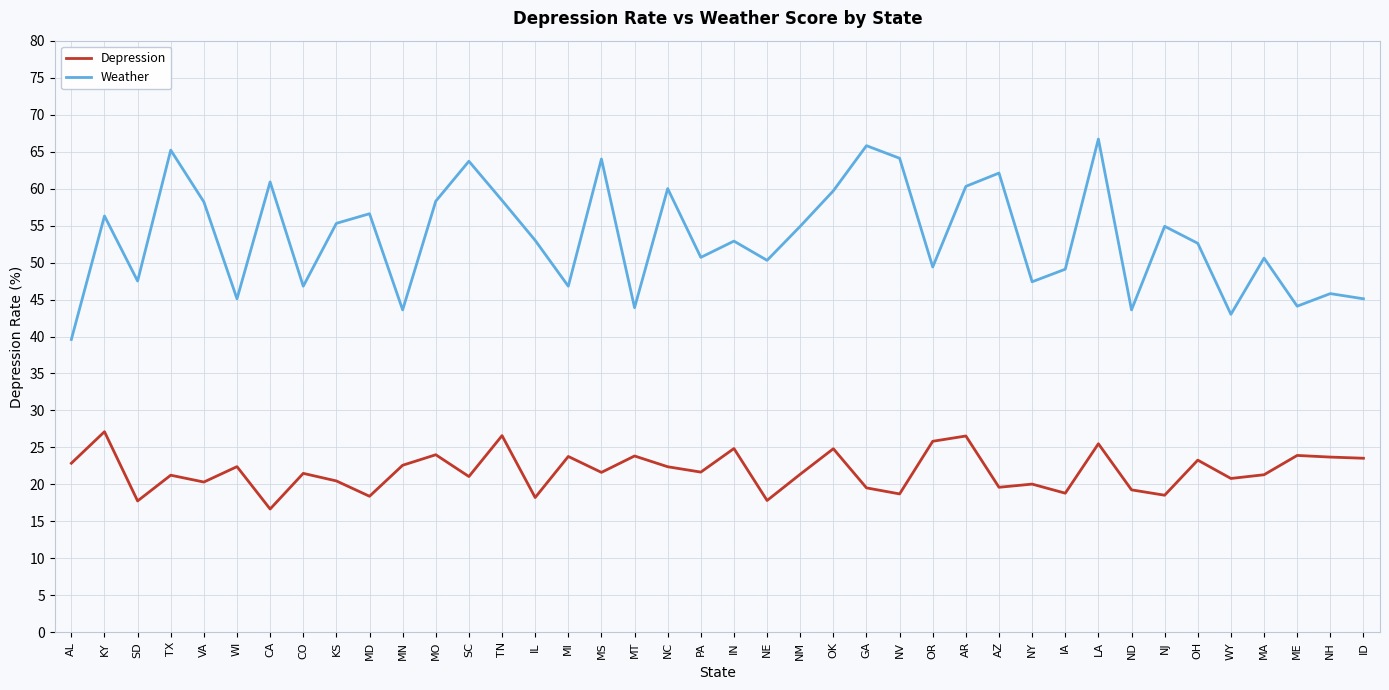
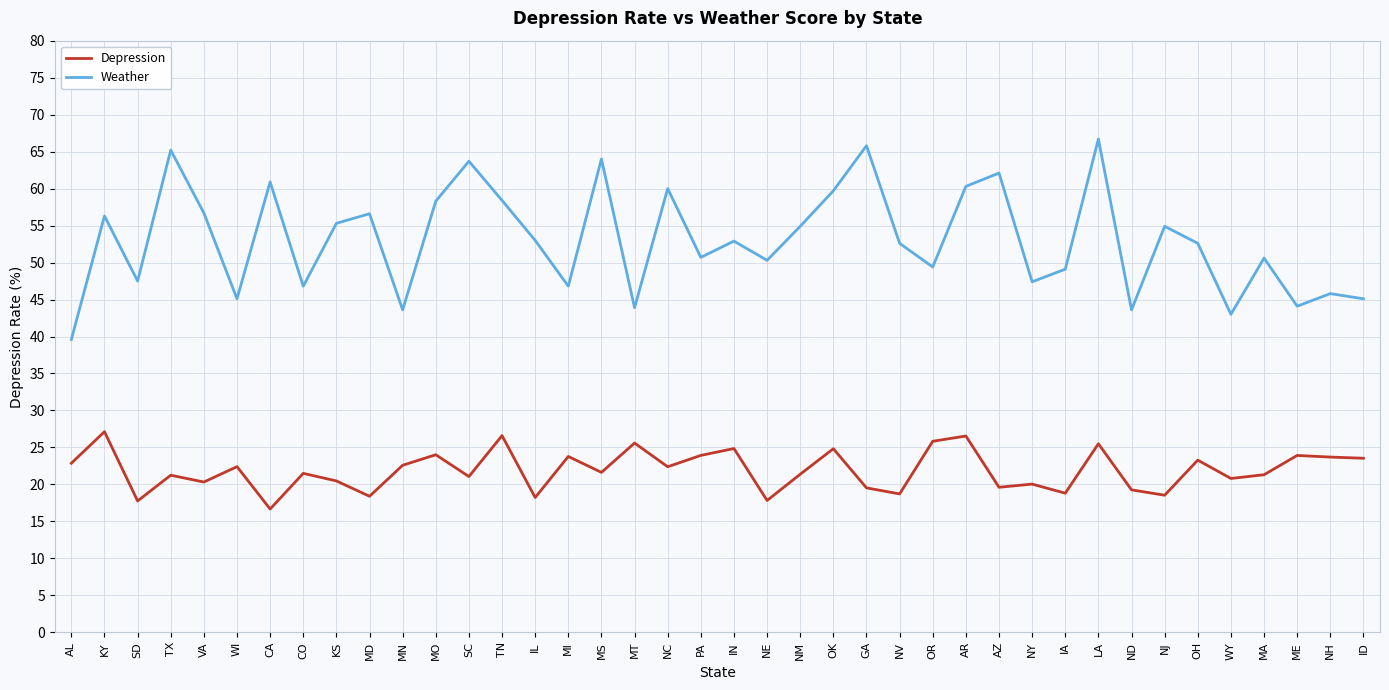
Weather, VA: 58 -> 57
Depression, MT: 24 -> 26
Depression, PA: 22 -> 24
Weather, NV: 64 -> 53
